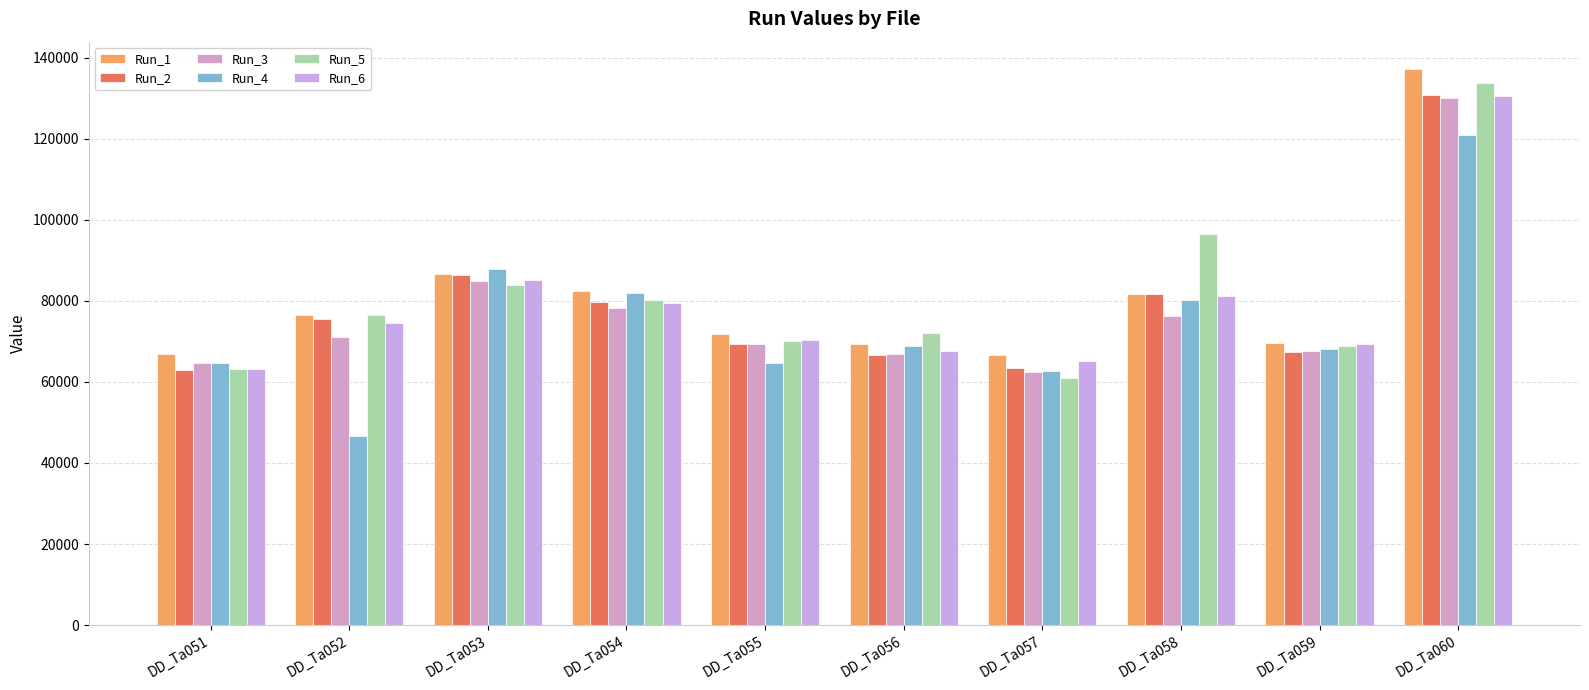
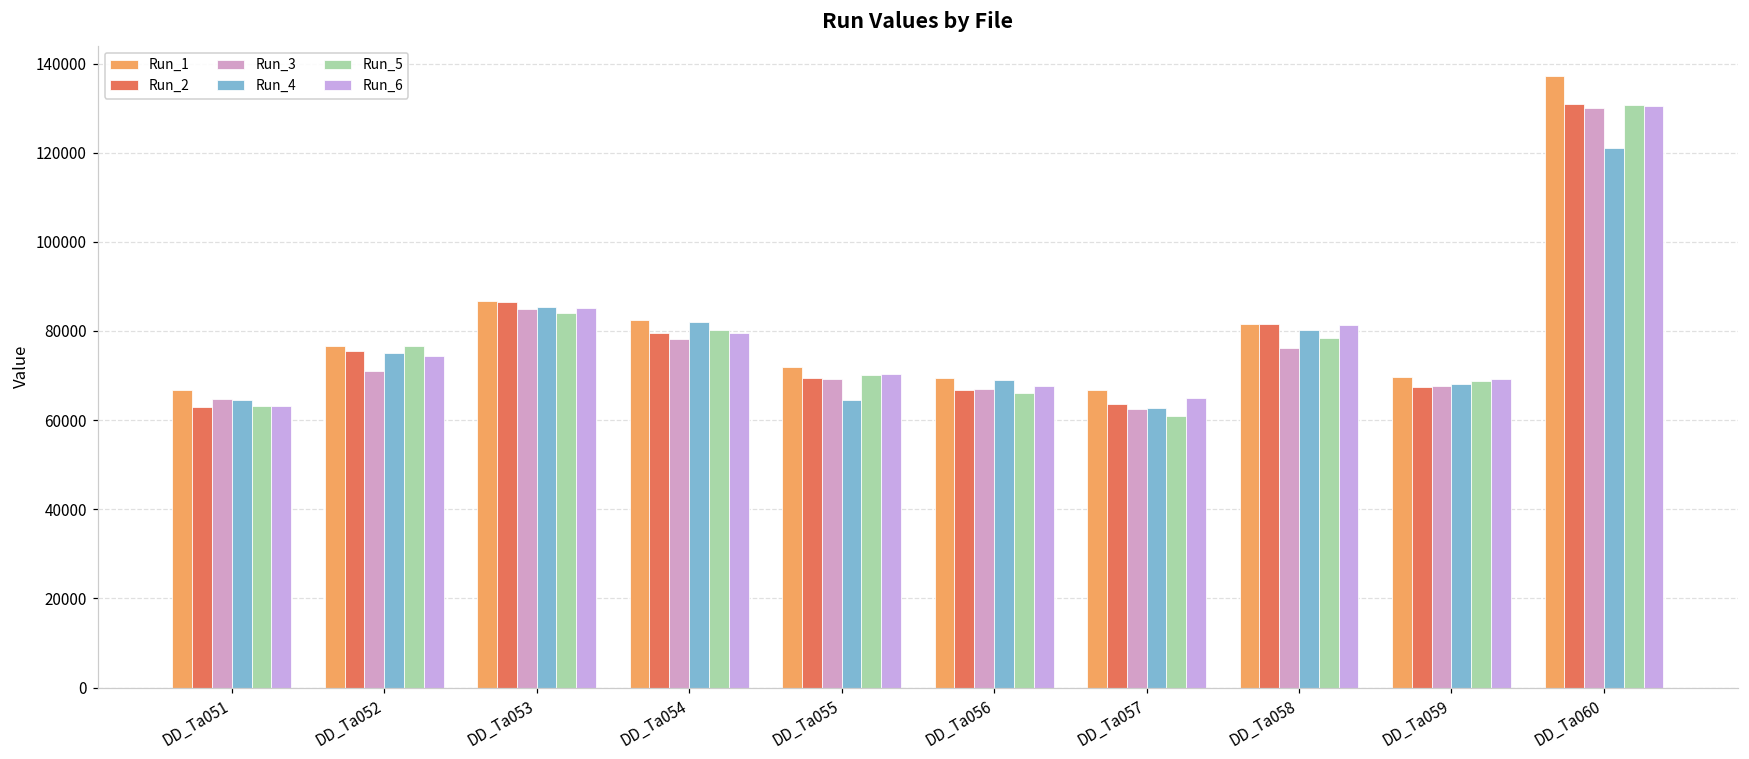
Run_4, DD_Ta052: 47000 -> 75000
Run_4, DD_Ta053: 88000 -> 85000
Run_5, DD_Ta056: 72000 -> 66000
Run_5, DD_Ta058: 97000 -> 79000
Run_5, DD_Ta060: 134000 -> 131000
